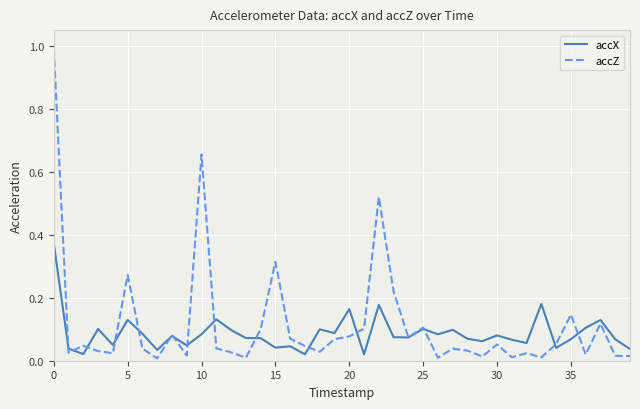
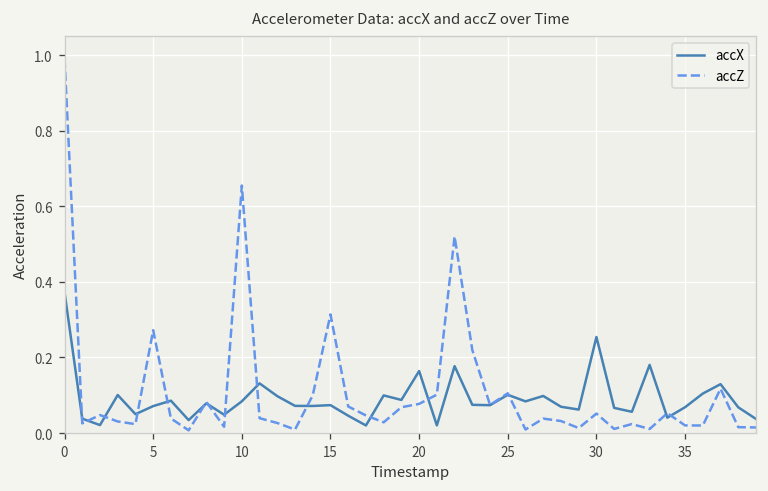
accX, 5: 0.13 -> 0.07
accX, 15: 0.04 -> 0.07
accX, 30: 0.08 -> 0.25
accZ, 35: 0.15 -> 0.02
